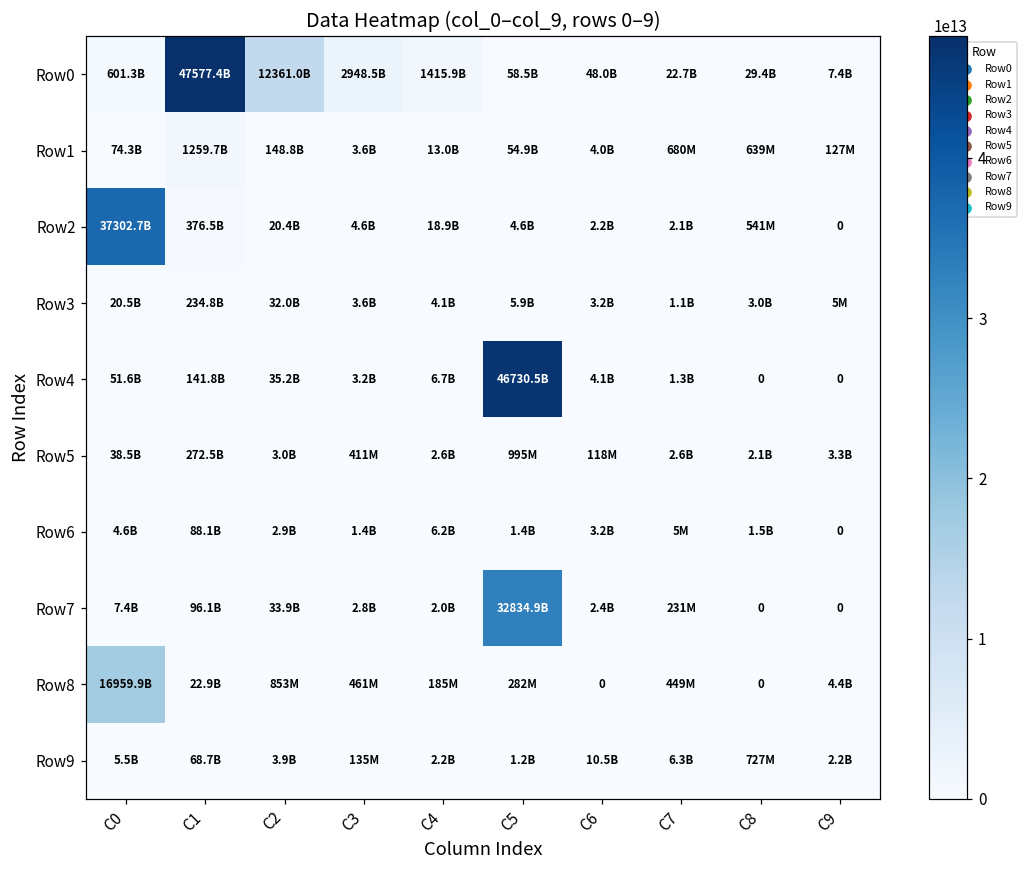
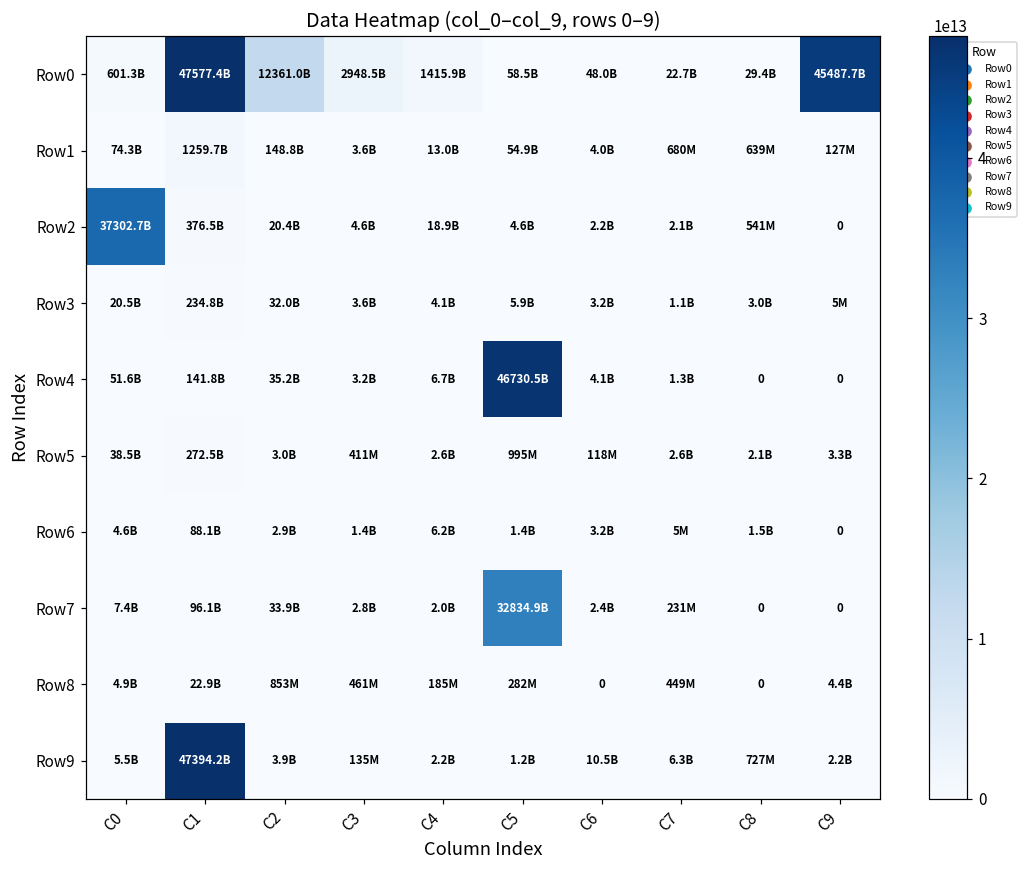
Row0, C9: 7.4B -> 45487.7B
Row8, C0: 16959.9B -> 4.9B
Row9, C1: 68.7B -> 47394.2B
